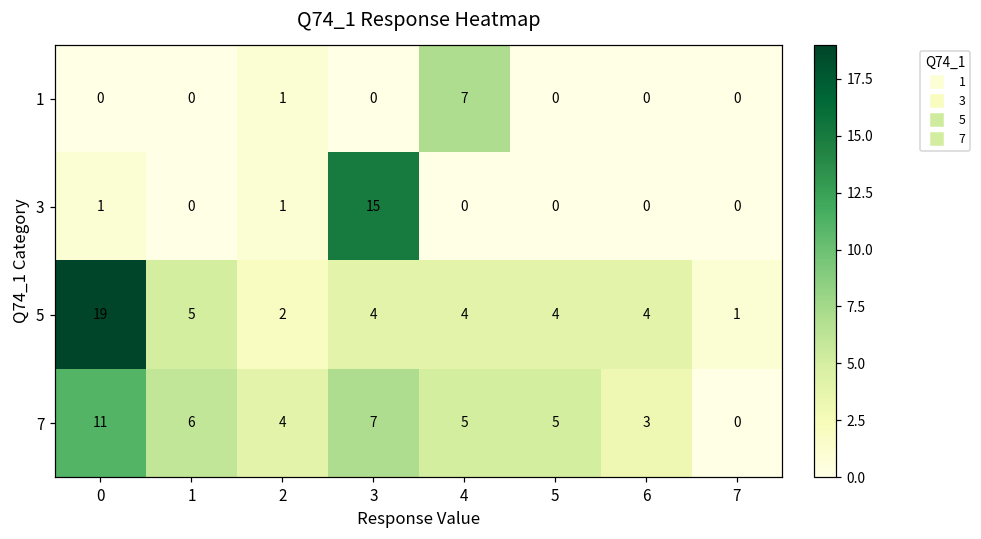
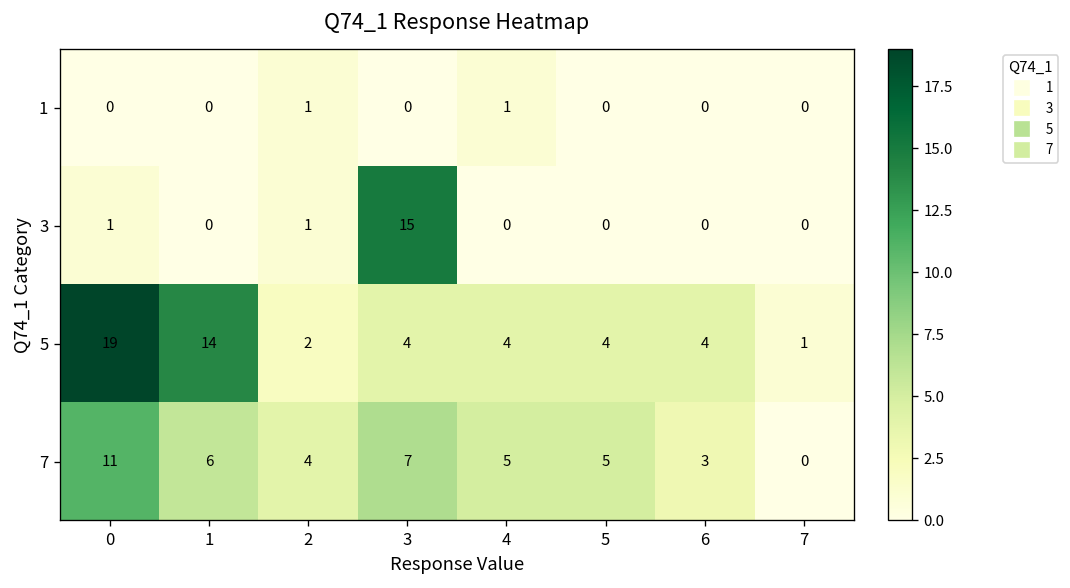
1, 4: 7 -> 1
5, 1: 5 -> 14
